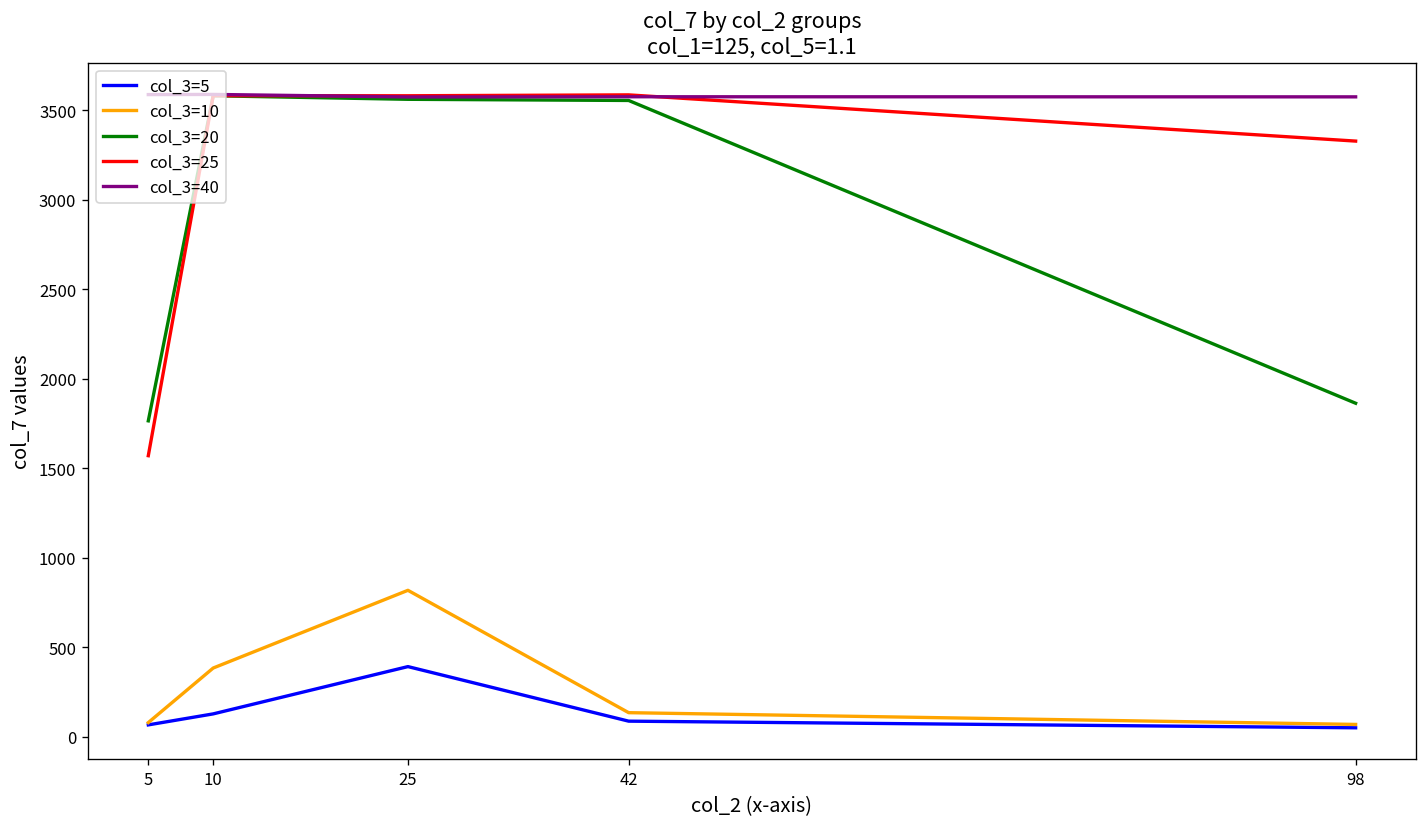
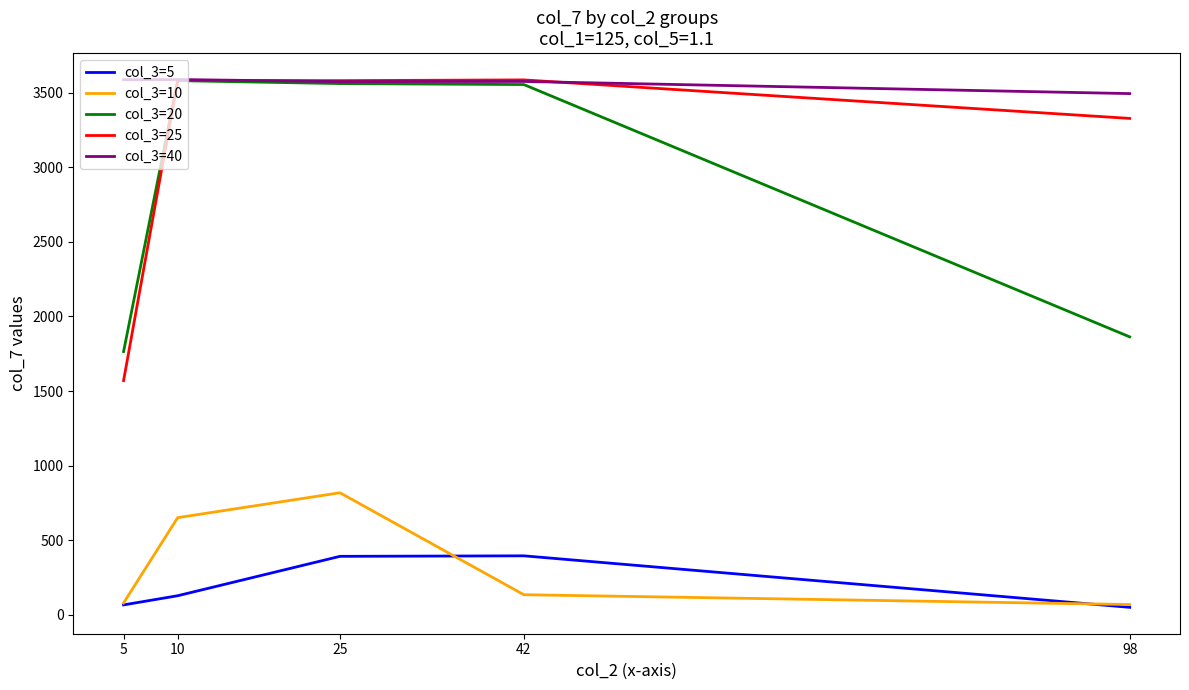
col_3=10, 10: 380 -> 650
col_3=5, 42: 90 -> 400
col_3=40, 98: 3570 -> 3490
